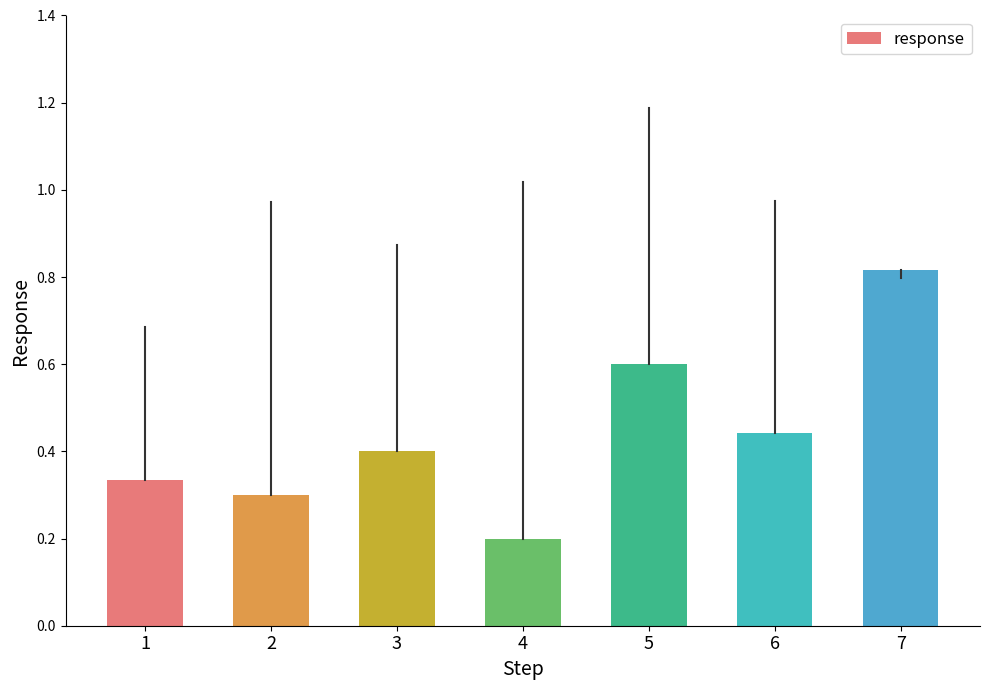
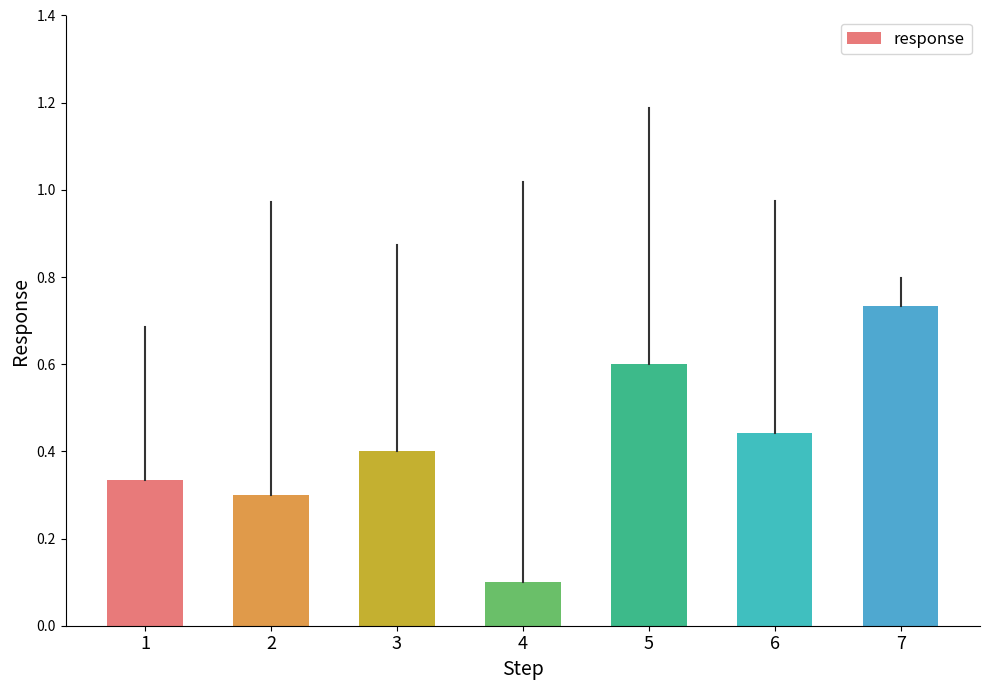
response, 4: 0.2 -> 0.1
response, 7: 0.82 -> 0.73
